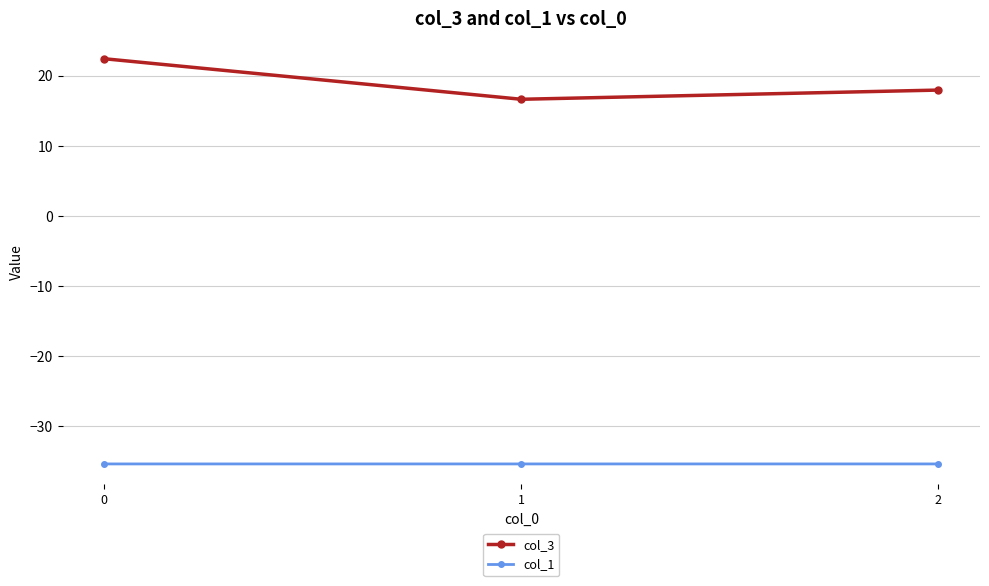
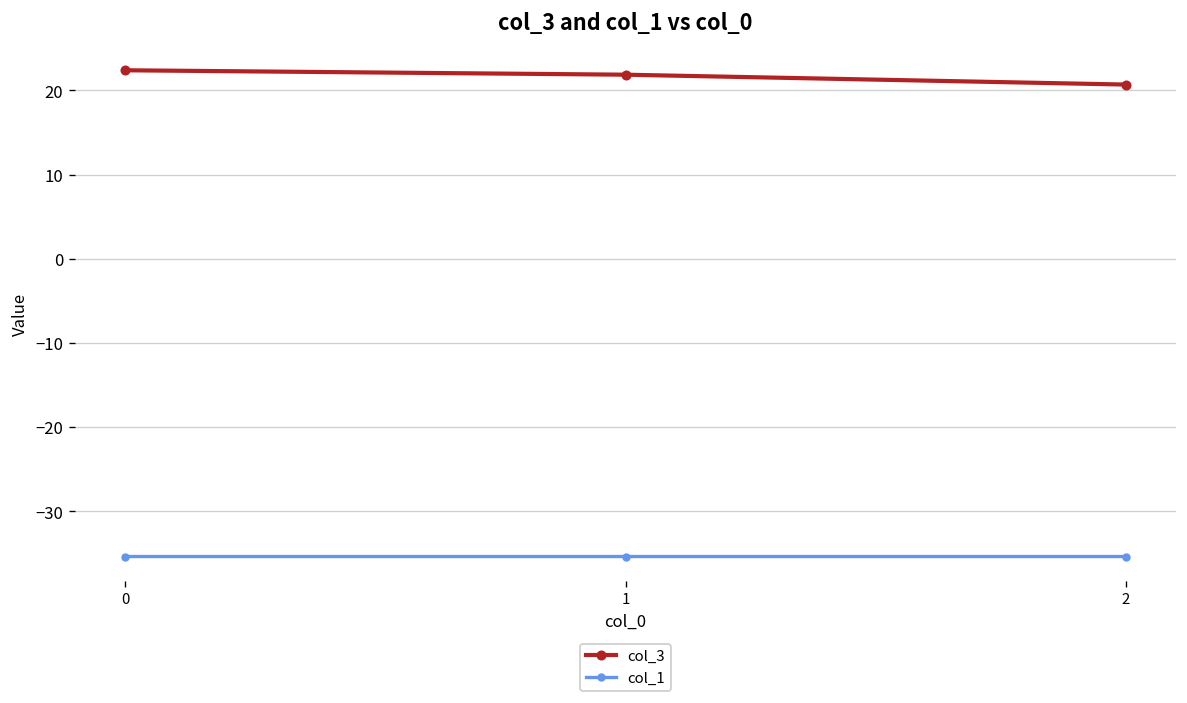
col_3, 1: 17 -> 22
col_3, 2: 18 -> 21
